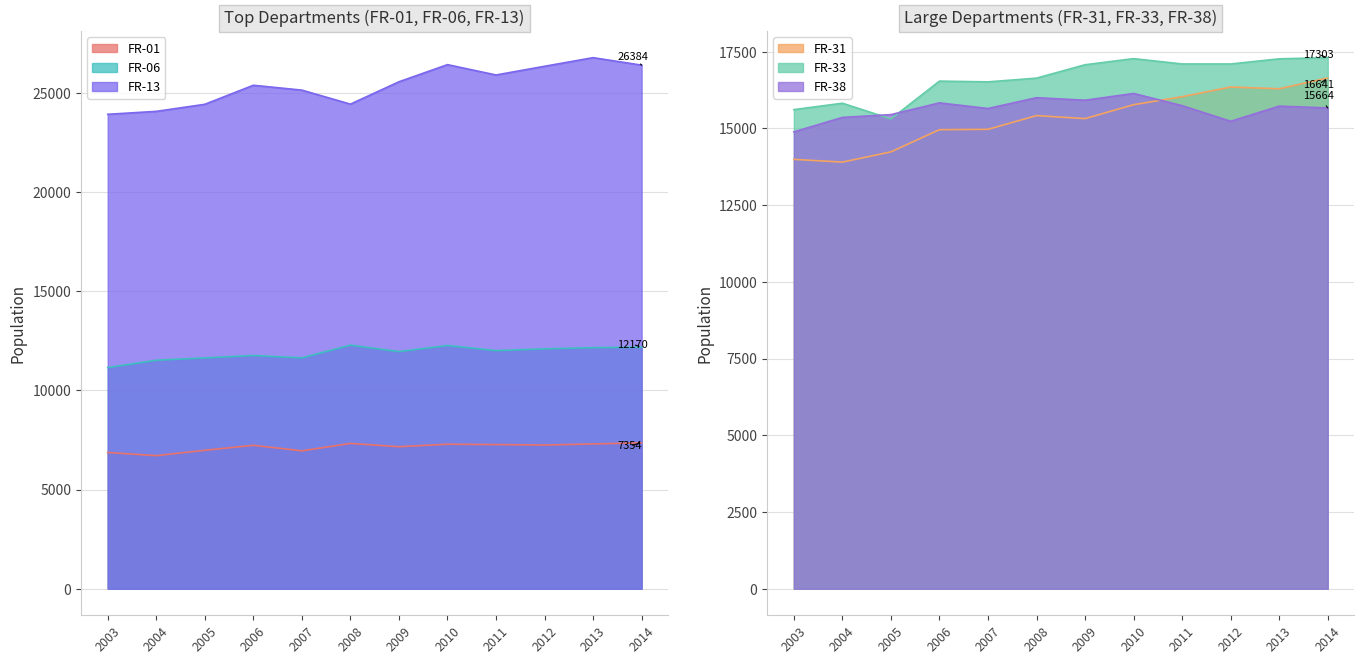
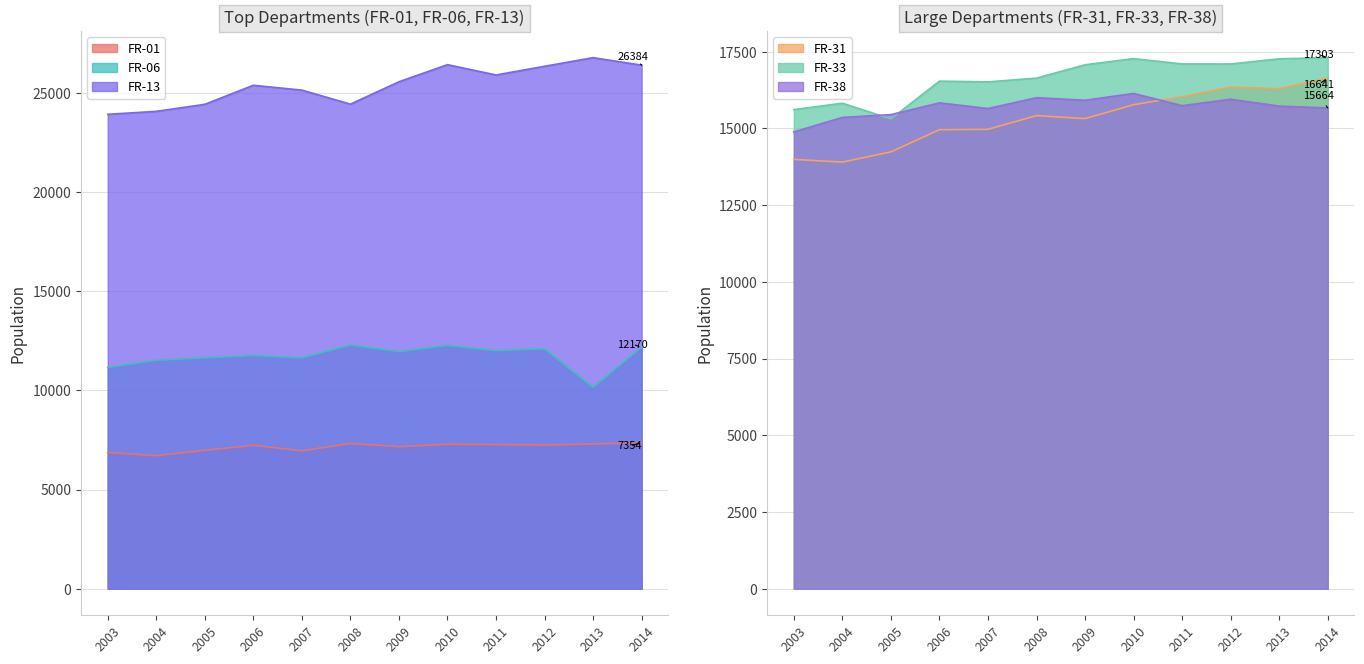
Top Departments (FR-01, FR-06, FR-13), FR-06, 2013: 12100 -> 10100
Large Departments (FR-31, FR-33, FR-38), FR-38, 2012: 15200 -> 15900
